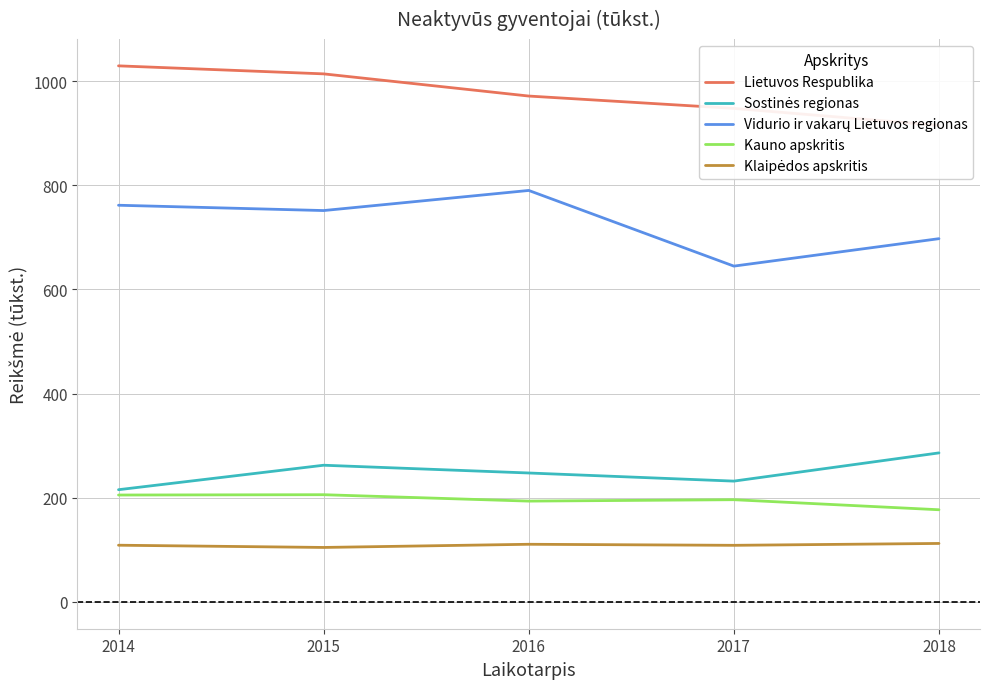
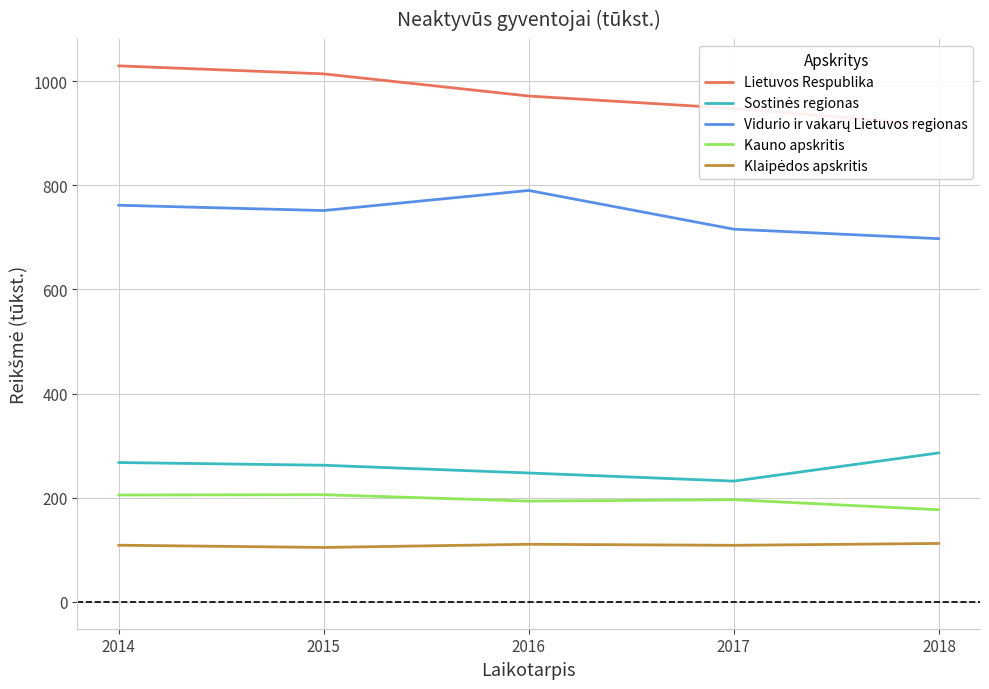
Sostinės regionas, 2014: 220 -> 270
Vidurio ir vakarų Lietuvos regionas, 2017: 640 -> 720
